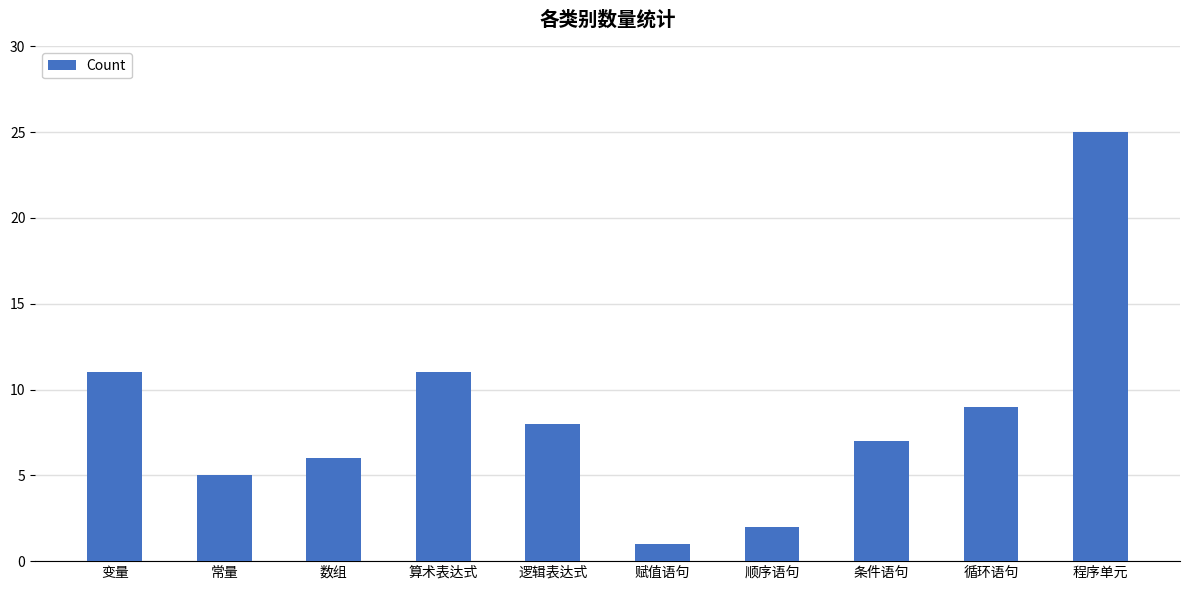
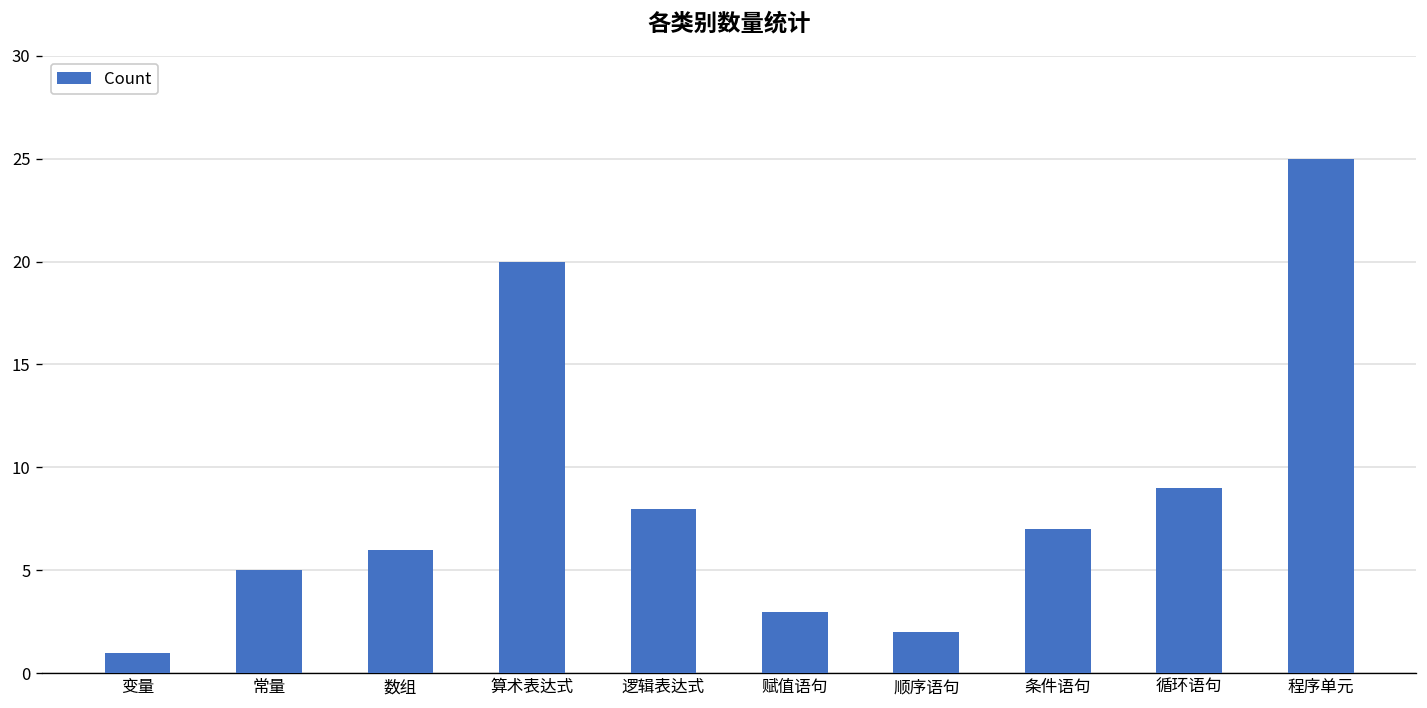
变量: 11 -> 1
算术表达式: 11 -> 20
赋值语句: 1 -> 3
